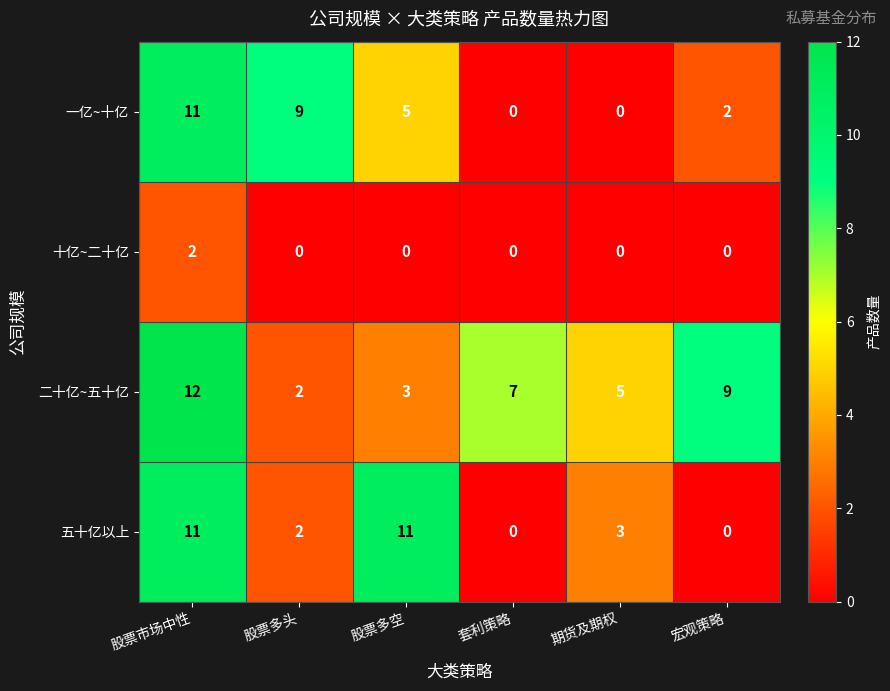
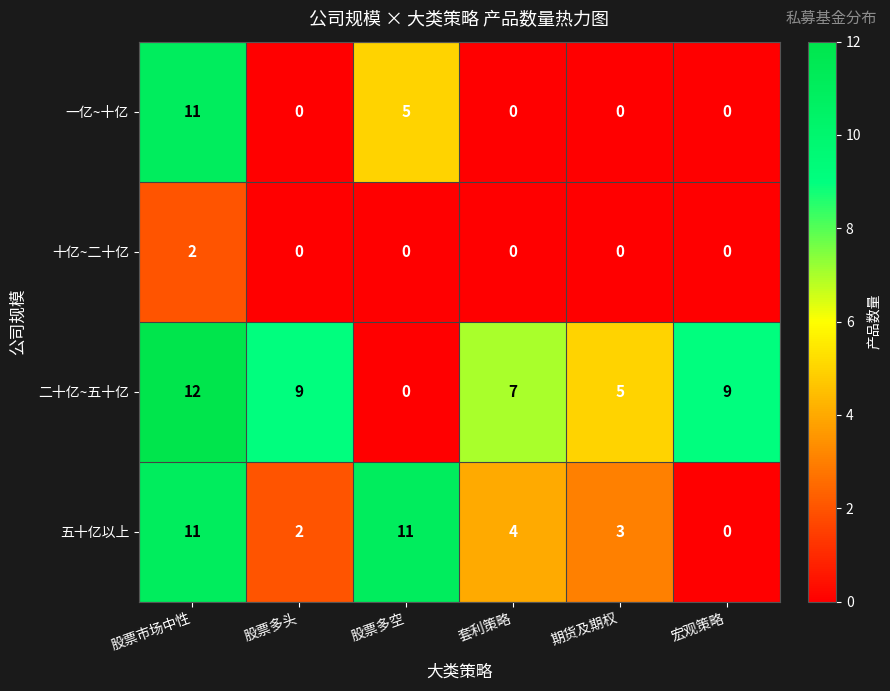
一亿~十亿, 股票多头: 9 -> 0
一亿~十亿, 宏观策略: 2 -> 0
二十亿~五十亿, 股票多头: 2 -> 9
二十亿~五十亿, 股票多空: 3 -> 0
五十亿以上, 套利策略: 0 -> 4
